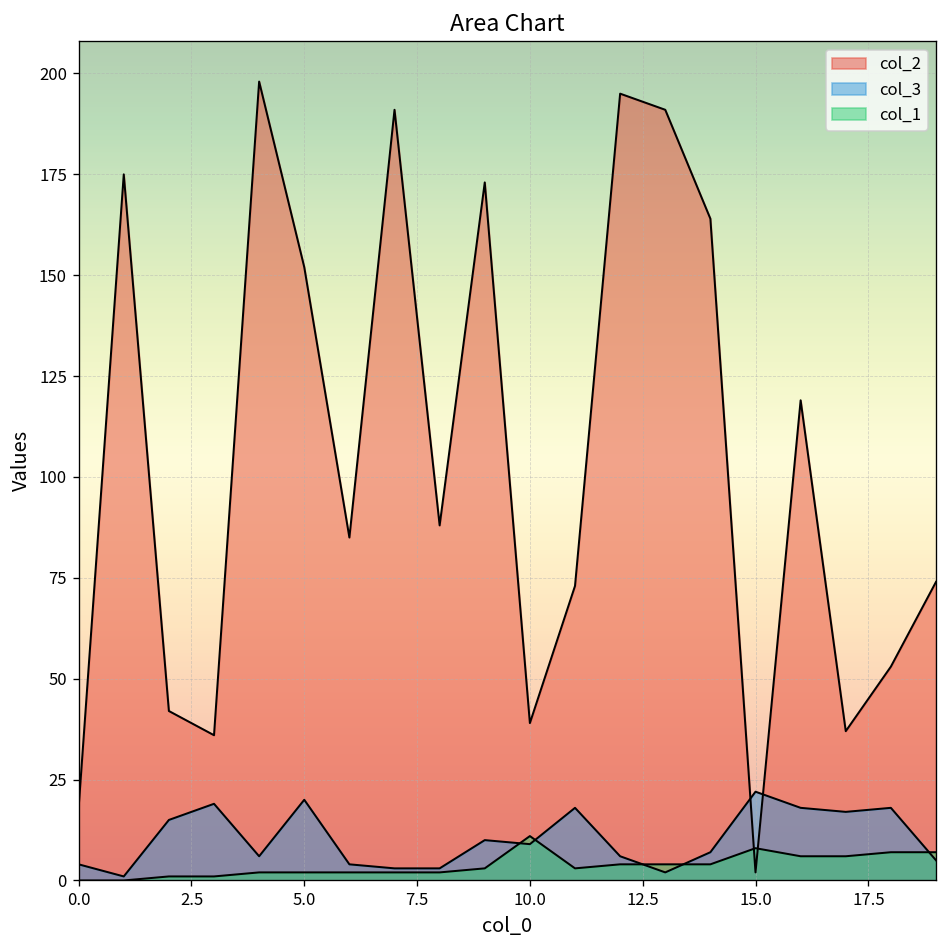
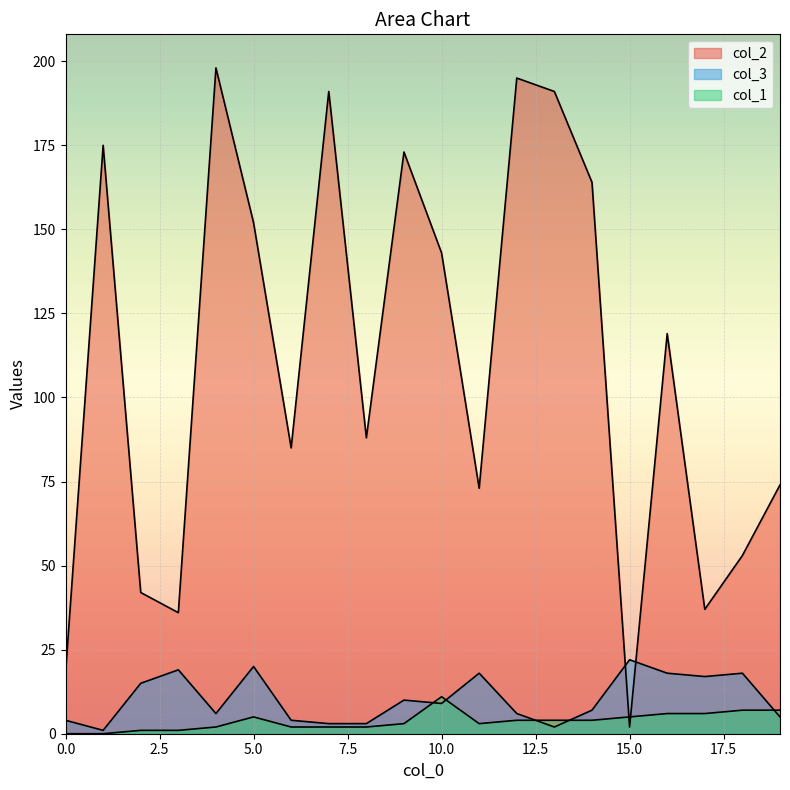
col_1, 5.0: 2 -> 5
col_2, 10.0: 39 -> 143
col_1, 15.0: 8 -> 5
